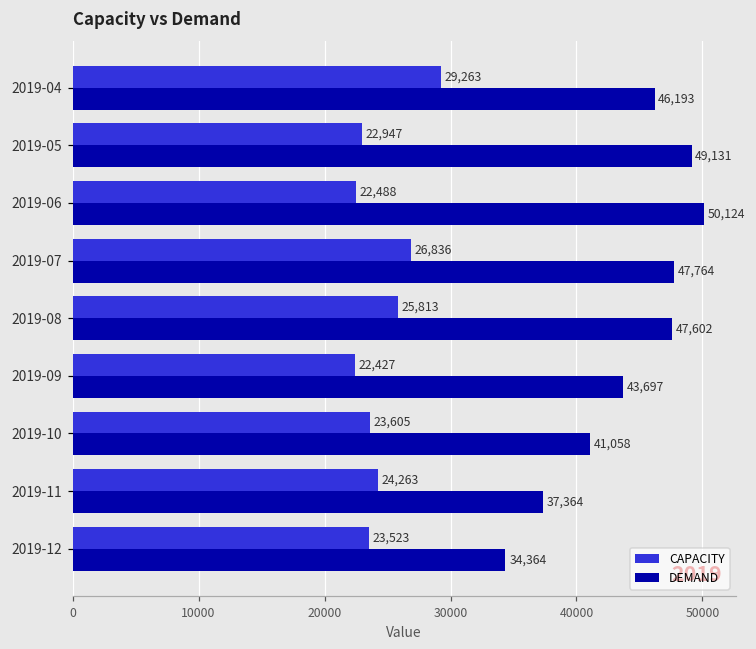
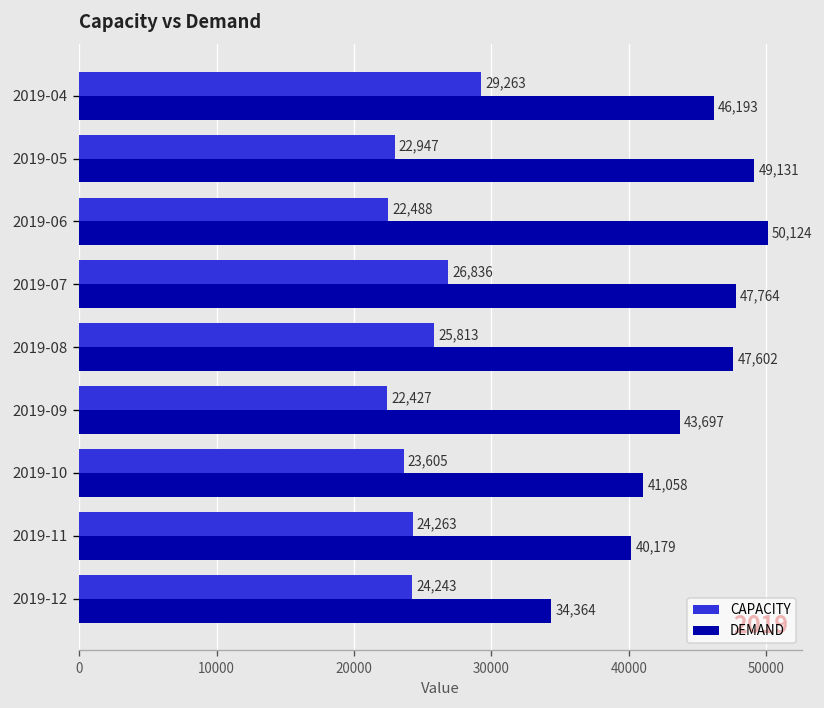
DEMAND, 2019-11: 37,364 -> 40,179
CAPACITY, 2019-12: 23,523 -> 24,243
